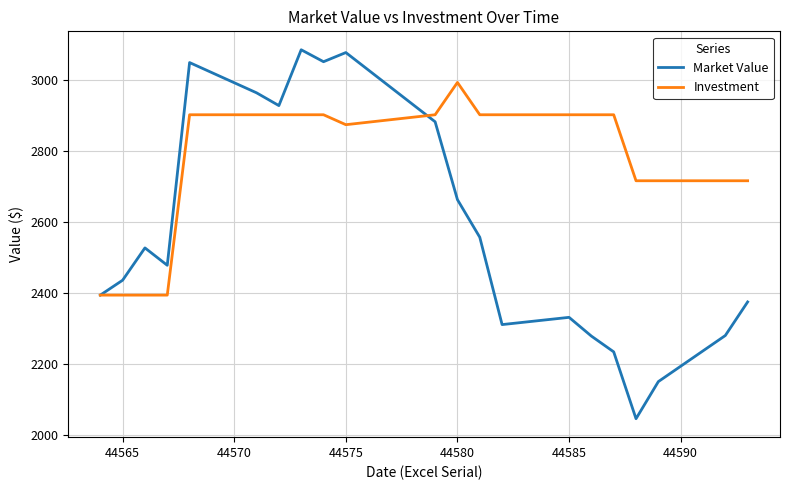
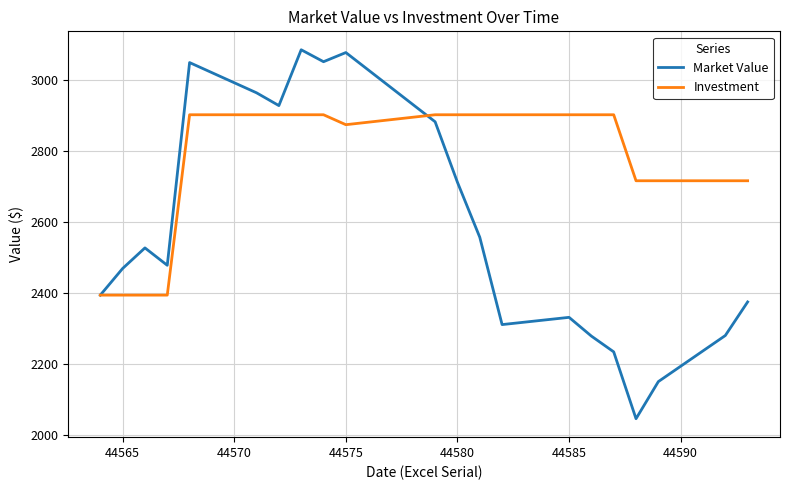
Market Value, 44565: 2440 -> 2470
Market Value, 44580: 2660 -> 2710
Investment, 44580: 2990 -> 2900
